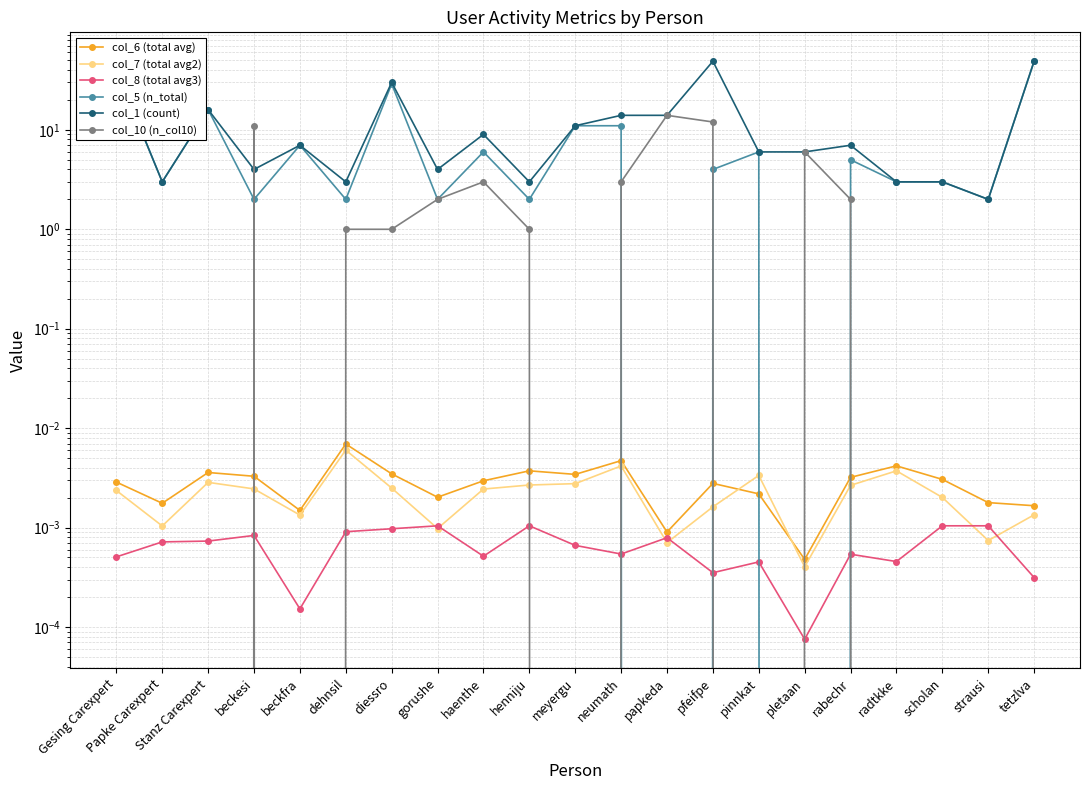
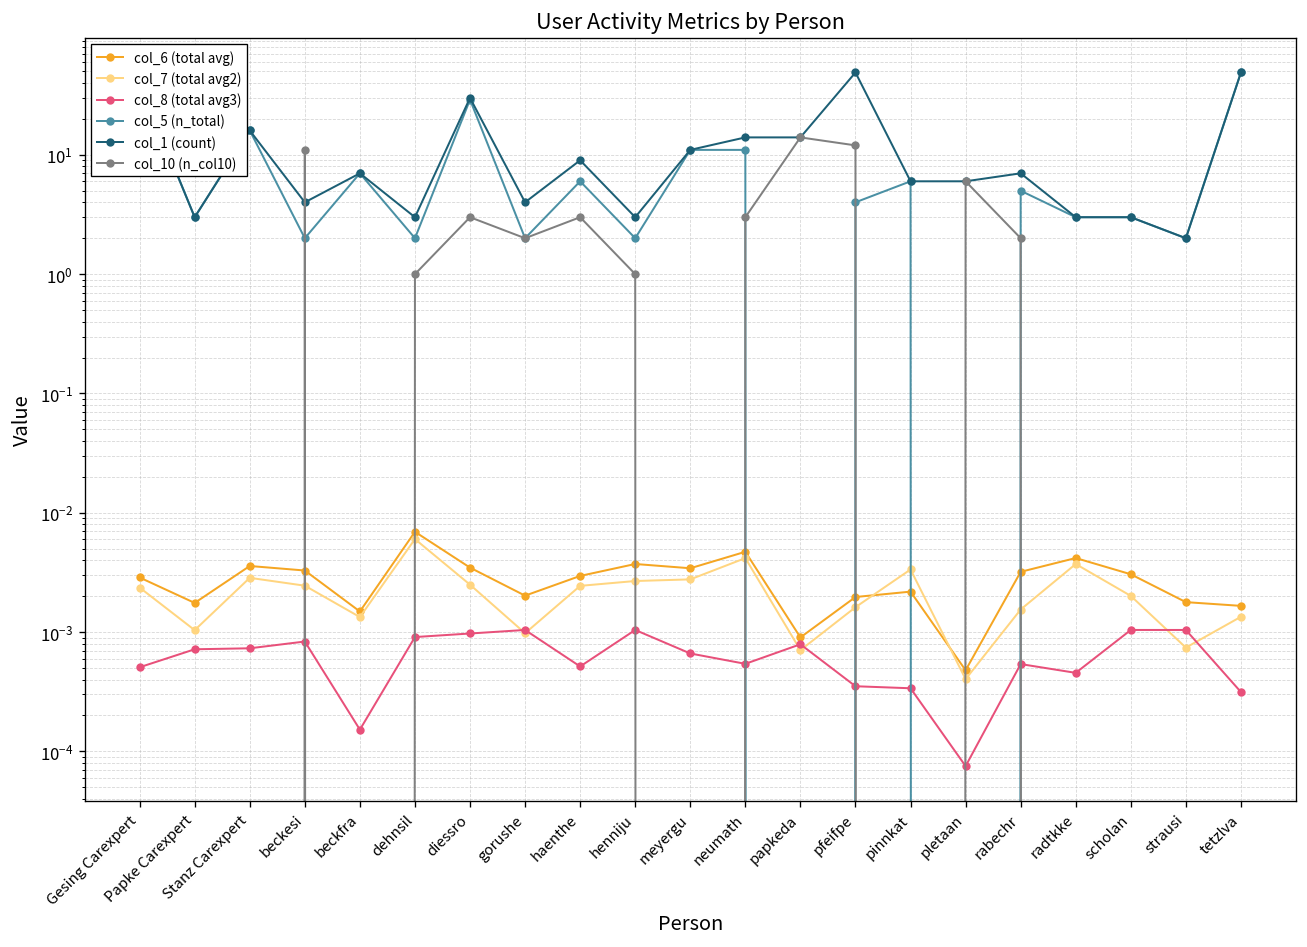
col_10 (n_col10), diessro: 1 -> 3
col_6 (total avg), pfeifpe: 0.0028 -> 0.0020
col_8 (total avg3), pinnkat: 0.0005 -> 0.00034
col_7 (total avg2), rabechr: 0.0027 -> 0.0015
